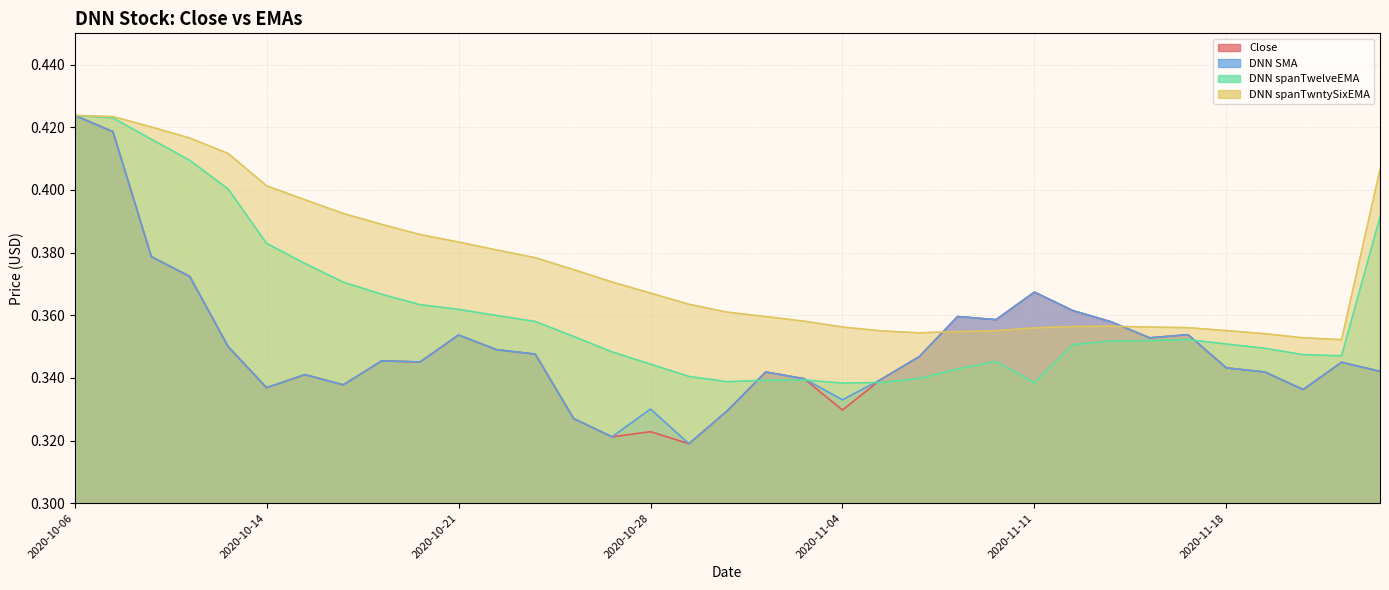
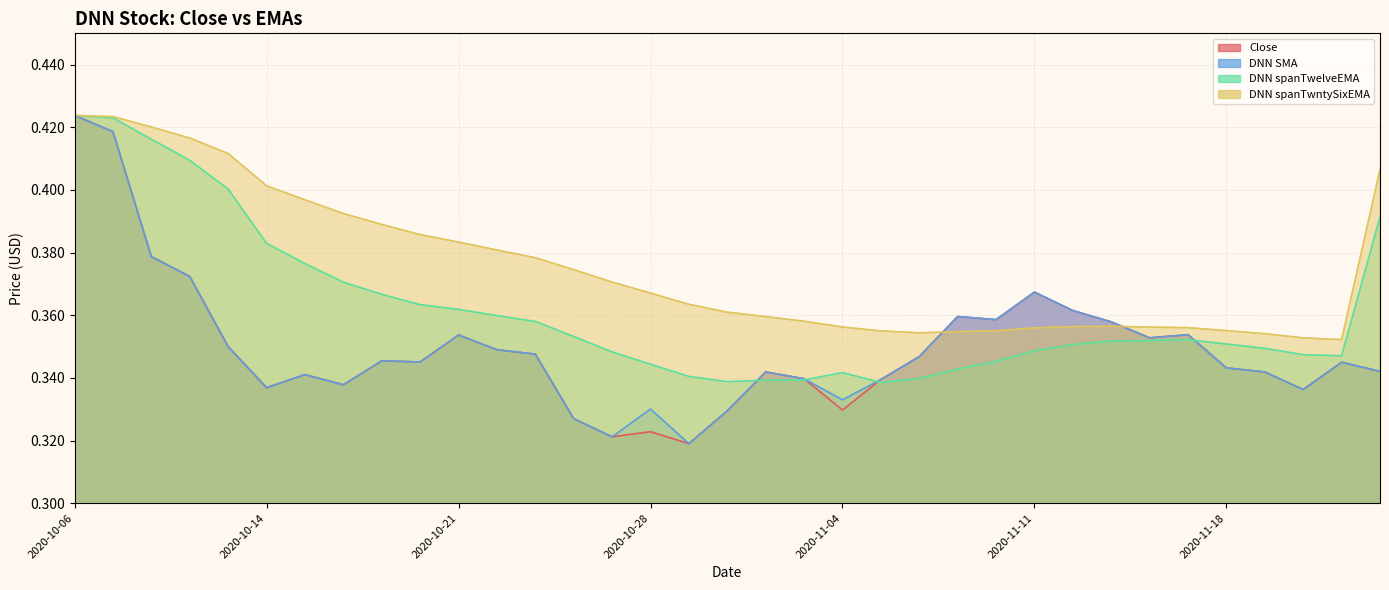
DNN spanTwelveEMA, 2020-11-04: 0.338 -> 0.342
DNN spanTwelveEMA, 2020-11-11: 0.338 -> 0.349
